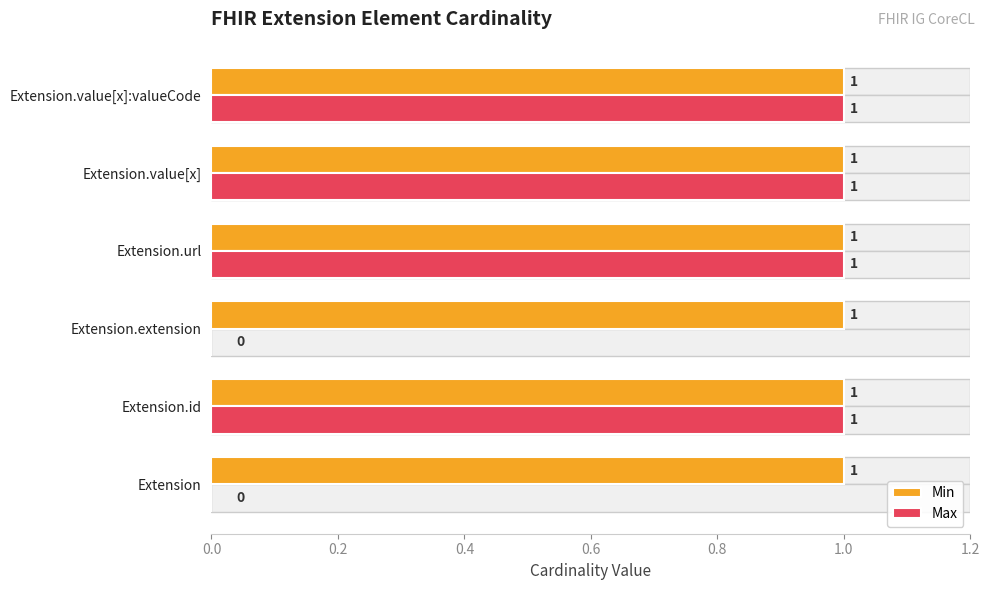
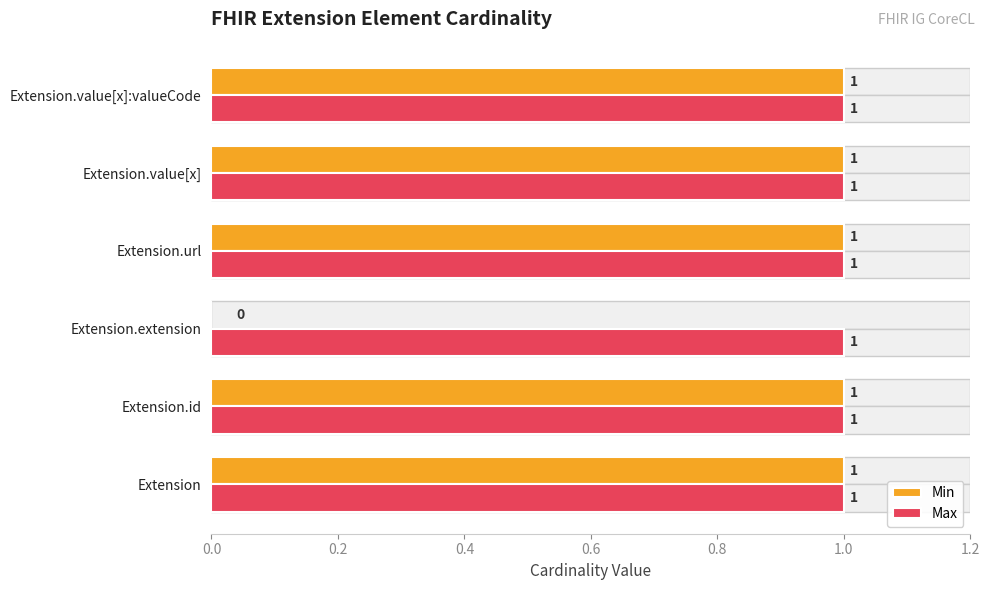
Min, Extension.extension: 1 -> 0
Max, Extension.extension: 0 -> 1
Max, Extension: 0 -> 1
